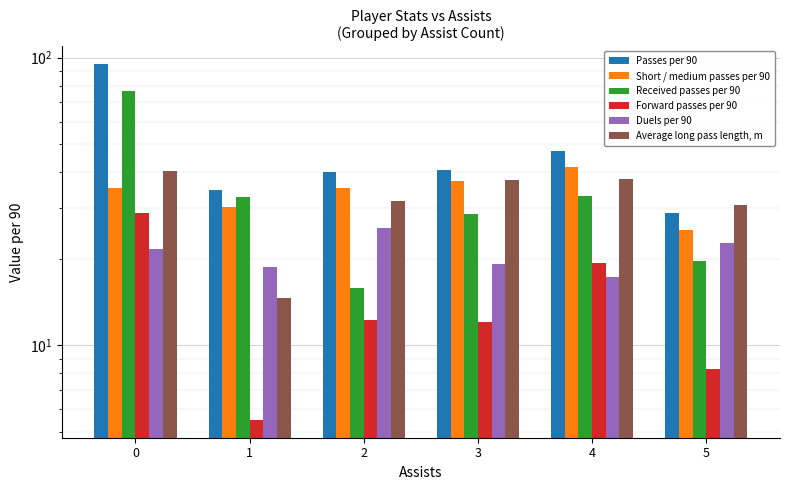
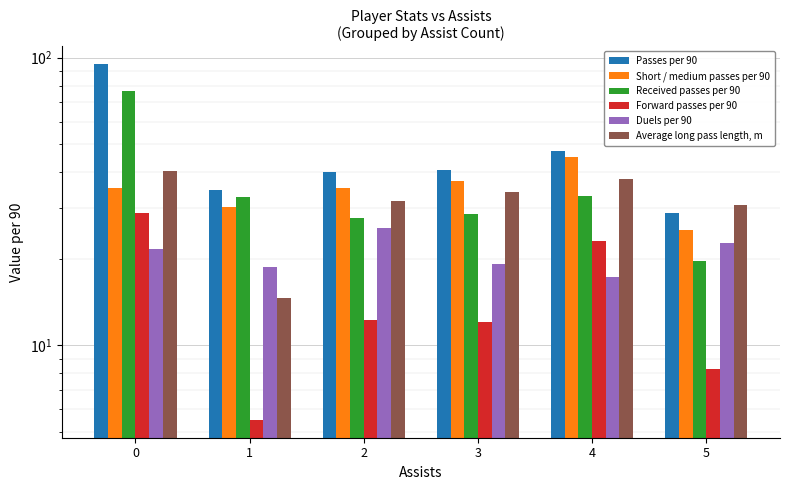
Received passes per 90, 2: 16 -> 28
Average long pass length, m, 3: 38 -> 34
Short / medium passes per 90, 4: 42 -> 45
Forward passes per 90, 4: 19 -> 23
